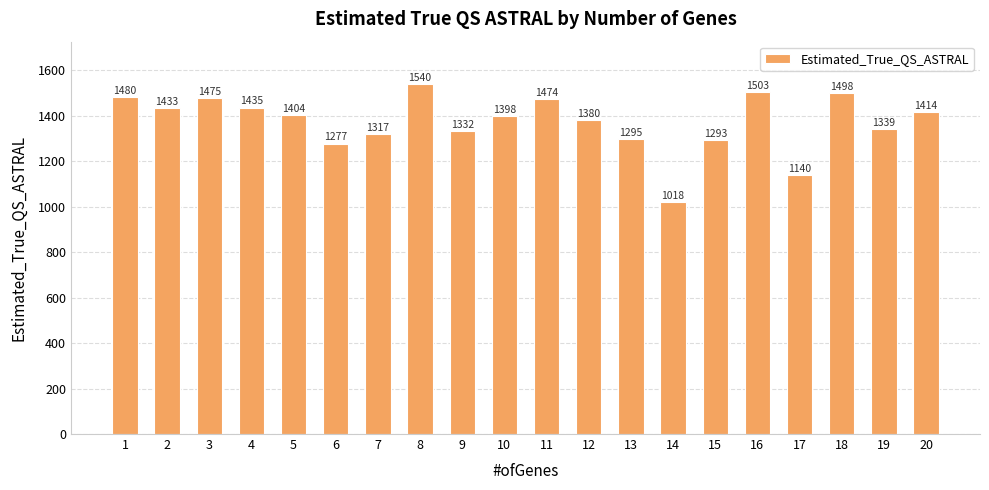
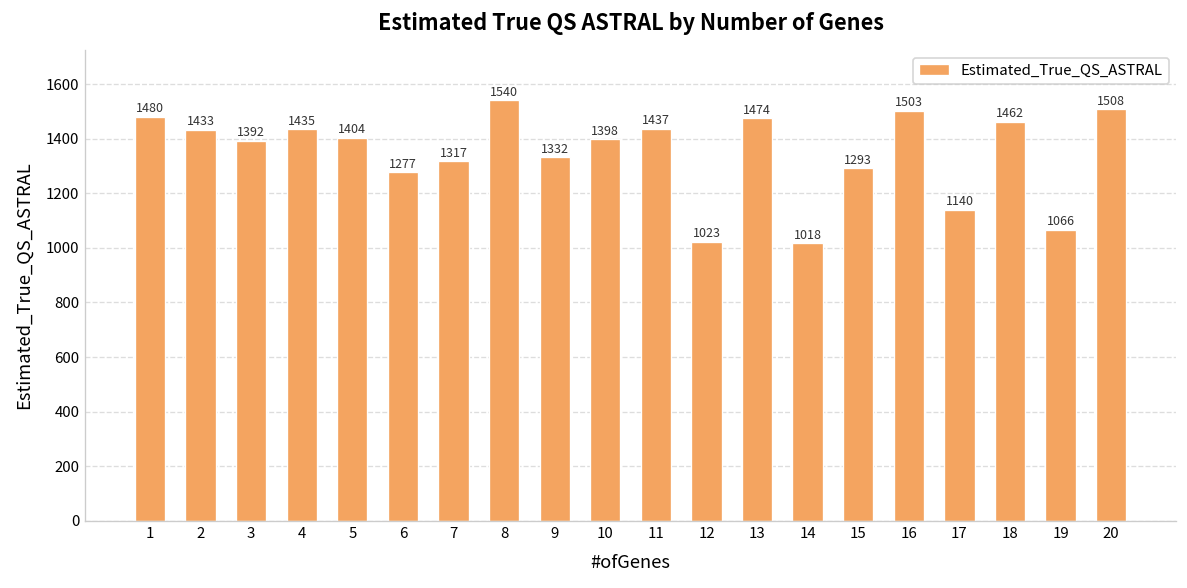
3: 1475 -> 1392
11: 1474 -> 1437
12: 1380 -> 1023
13: 1295 -> 1474
18: 1498 -> 1462
19: 1339 -> 1066
20: 1414 -> 1508
